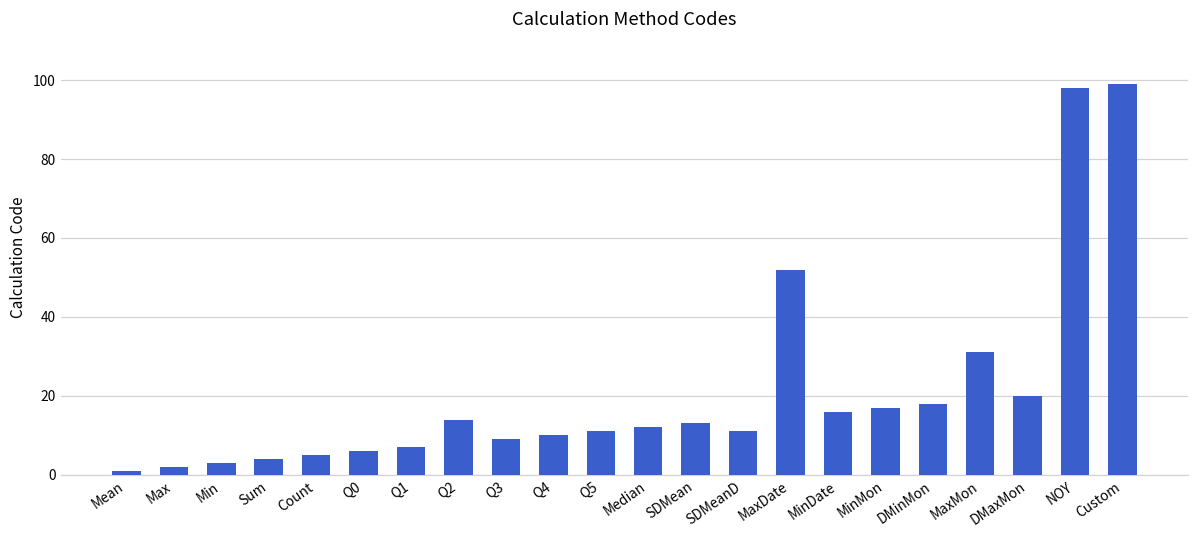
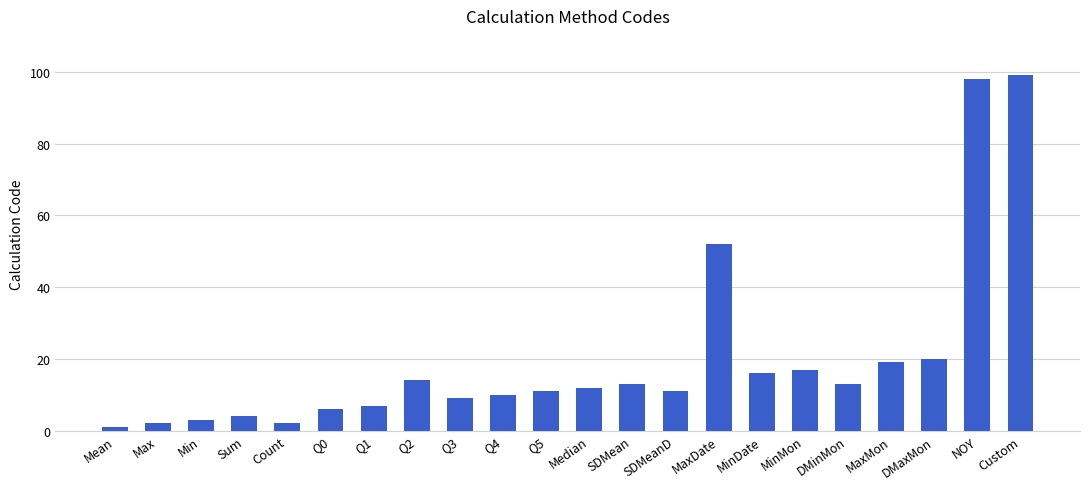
Count: 5 -> 2
DMinMon: 18 -> 13
MaxMon: 31 -> 19
